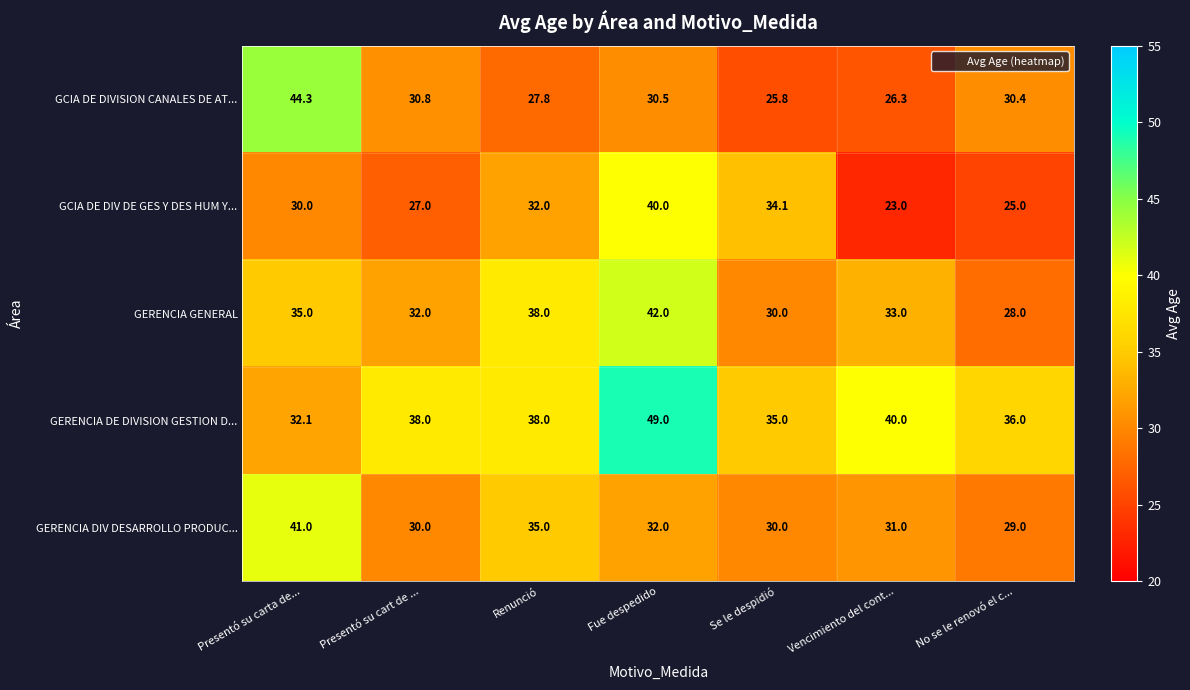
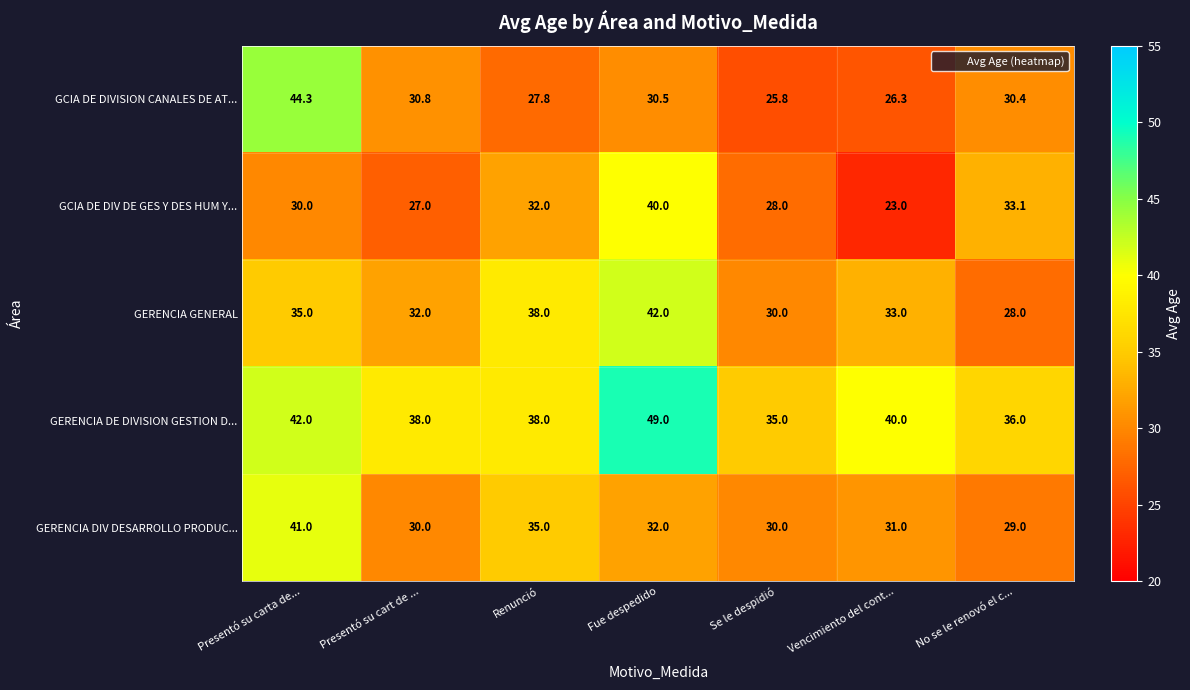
GCIA DE DIV DE GES Y DES HUM Y..., Se le despidió: 34.1 -> 28.0
GCIA DE DIV DE GES Y DES HUM Y..., No se le renovó el c...: 25.0 -> 33.1
GERENCIA DE DIVISION GESTION D..., Presentó su carta de...: 32.1 -> 42.0
